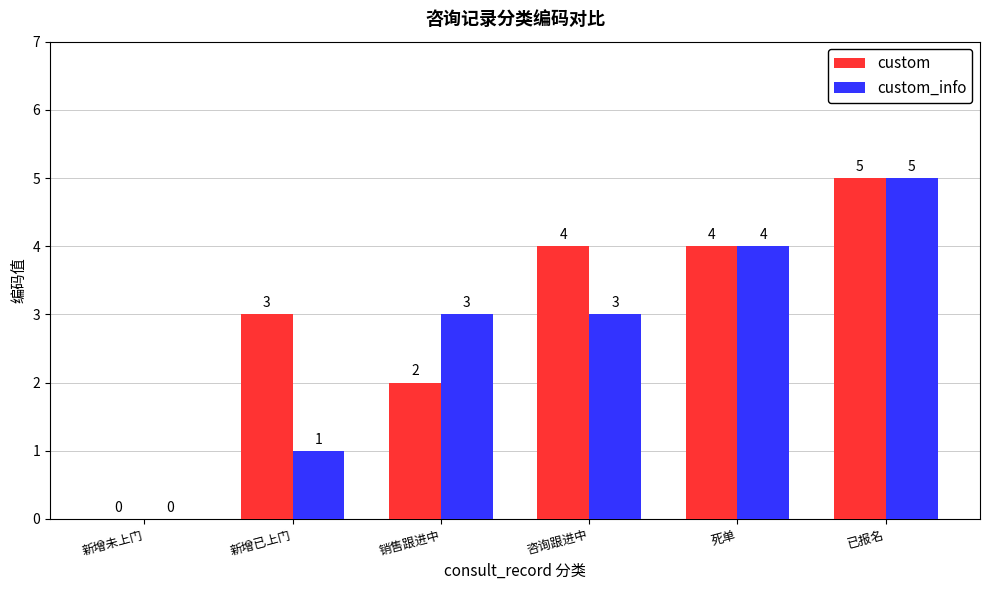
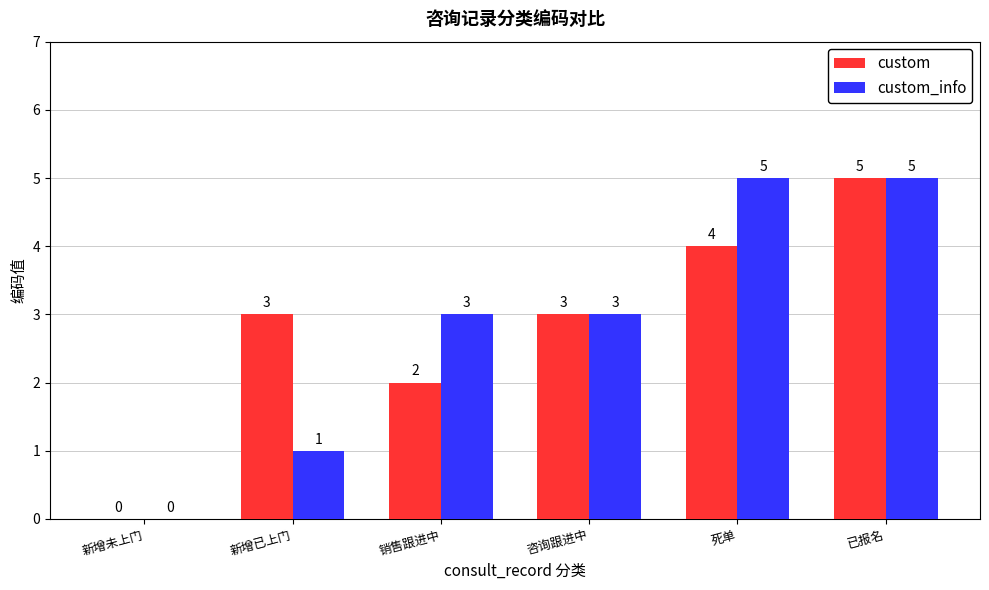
custom, 咨询跟进中: 4 -> 3
custom_info, 死单: 4 -> 5
